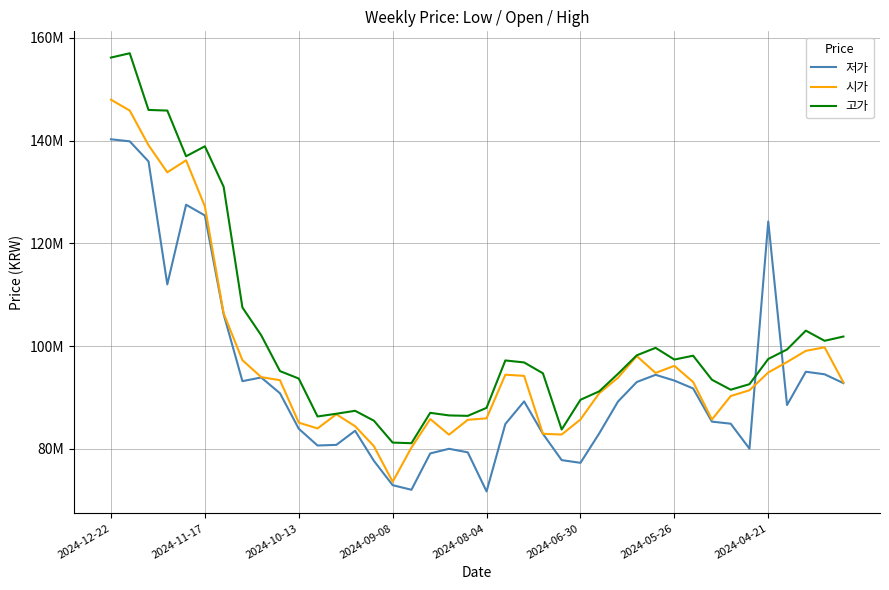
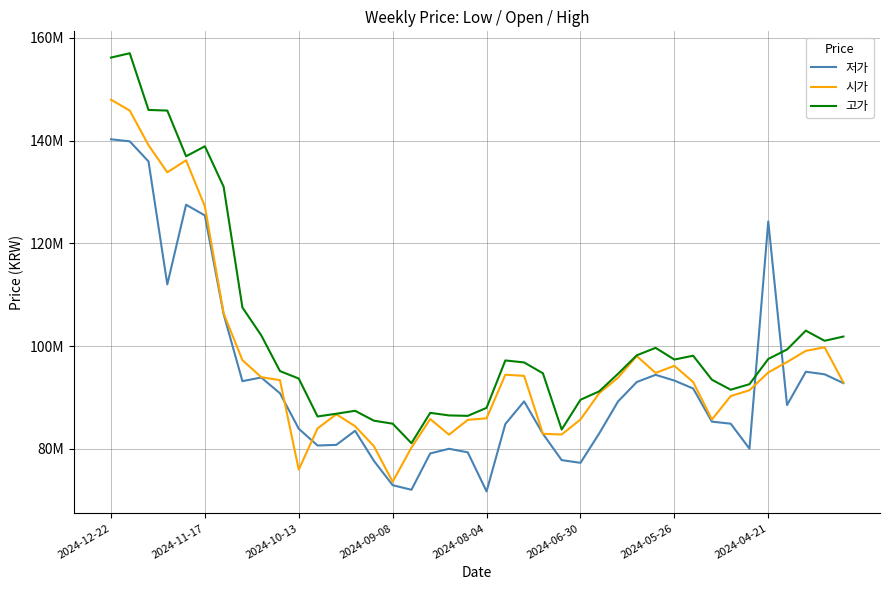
시가, 2024-10-13: 85000000 -> 76000000
고가, 2024-09-08: 81000000 -> 85000000
